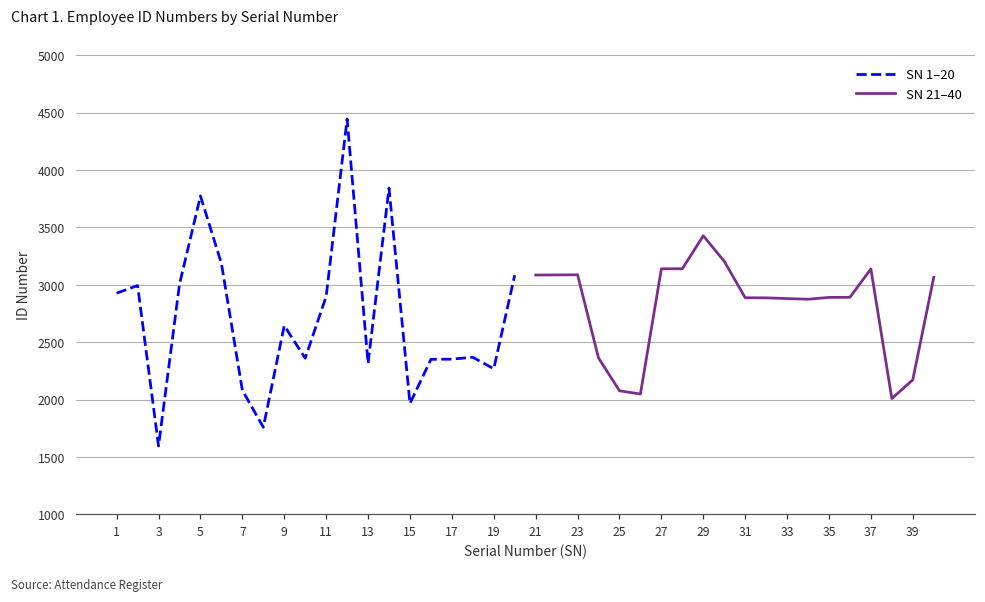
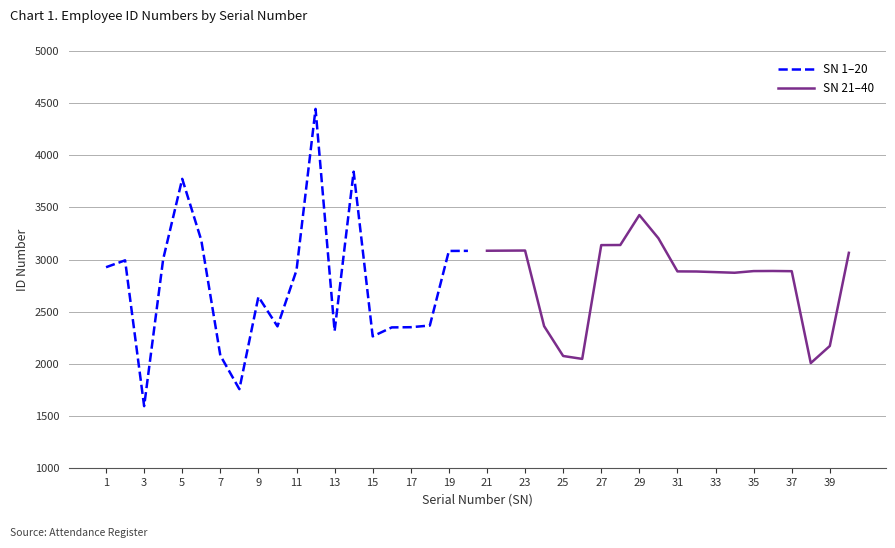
SN 1–20, 15: 1970 -> 2260
SN 1–20, 19: 2270 -> 3080
SN 21–40, 37: 3140 -> 2890
